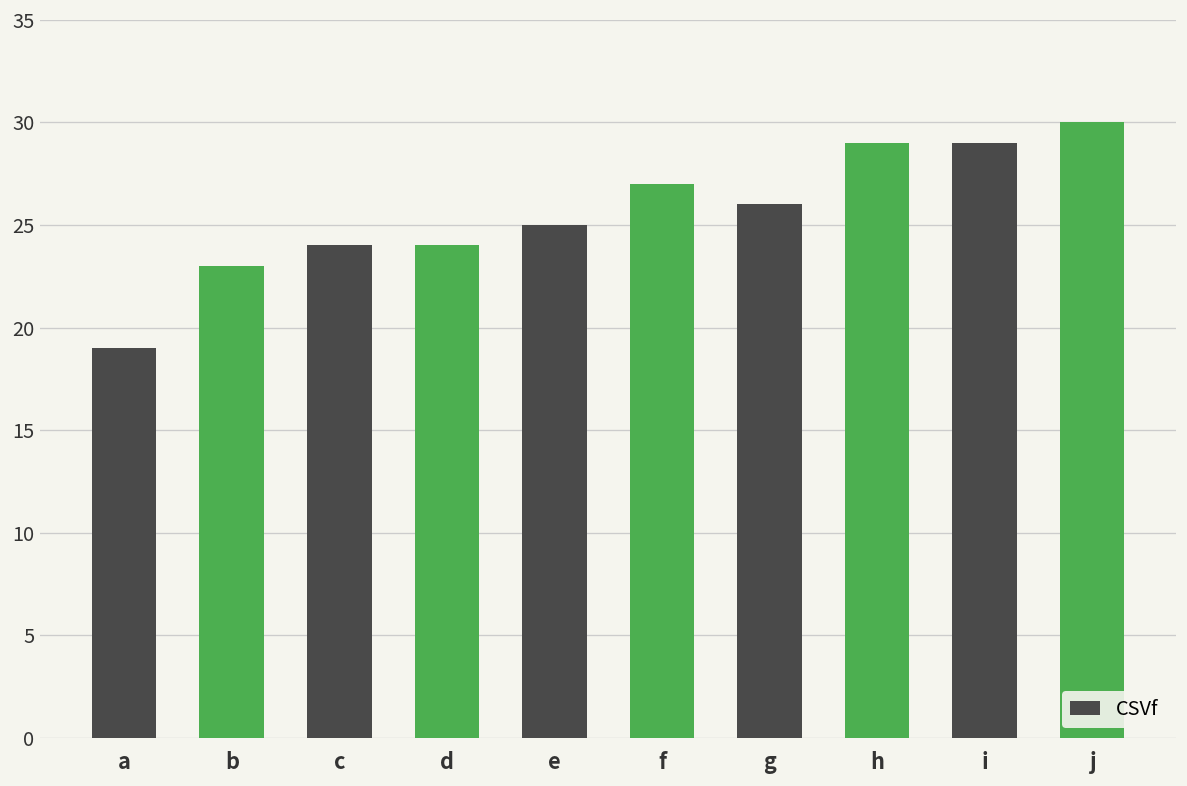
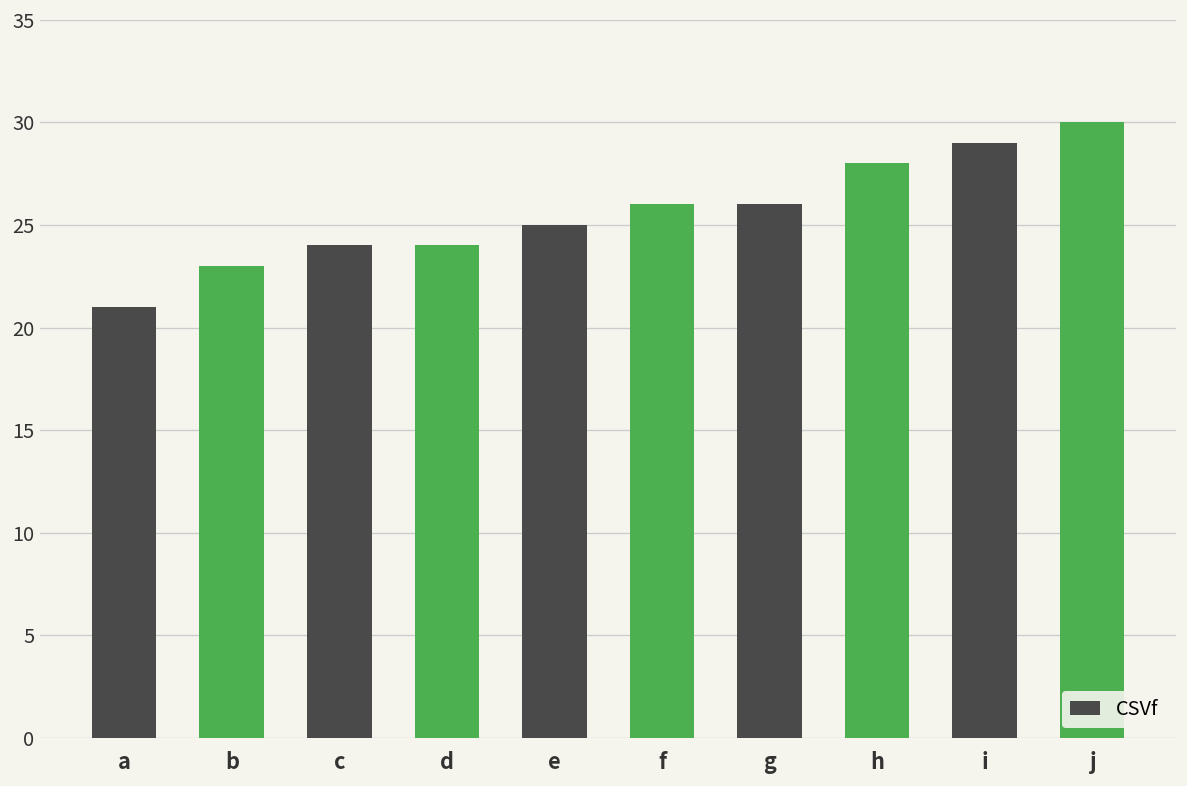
a: 19 -> 21
f: 27 -> 26
h: 29 -> 28
